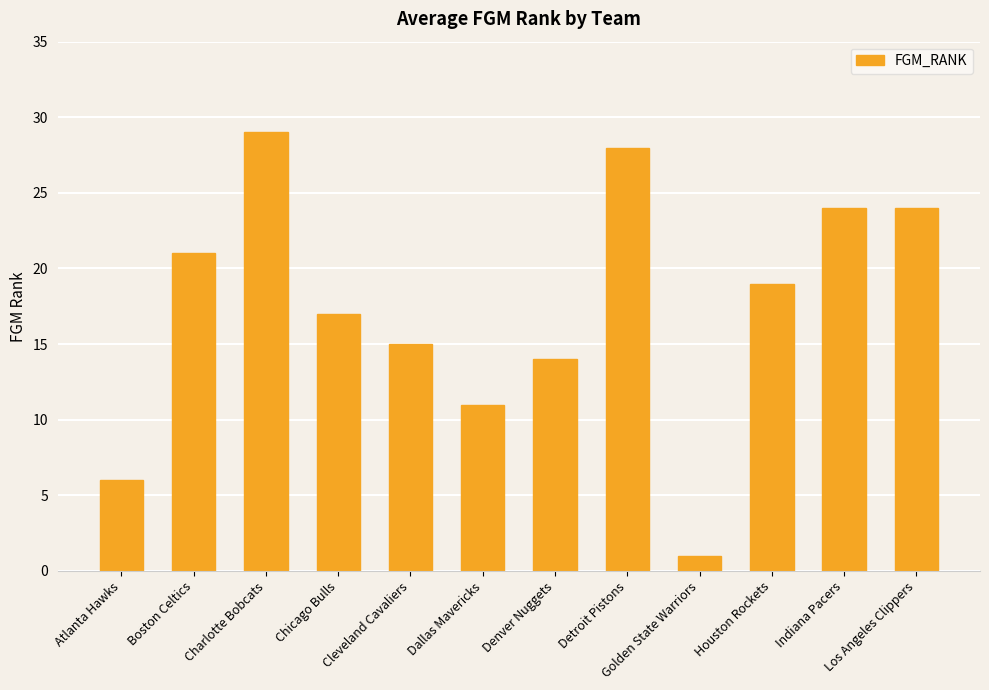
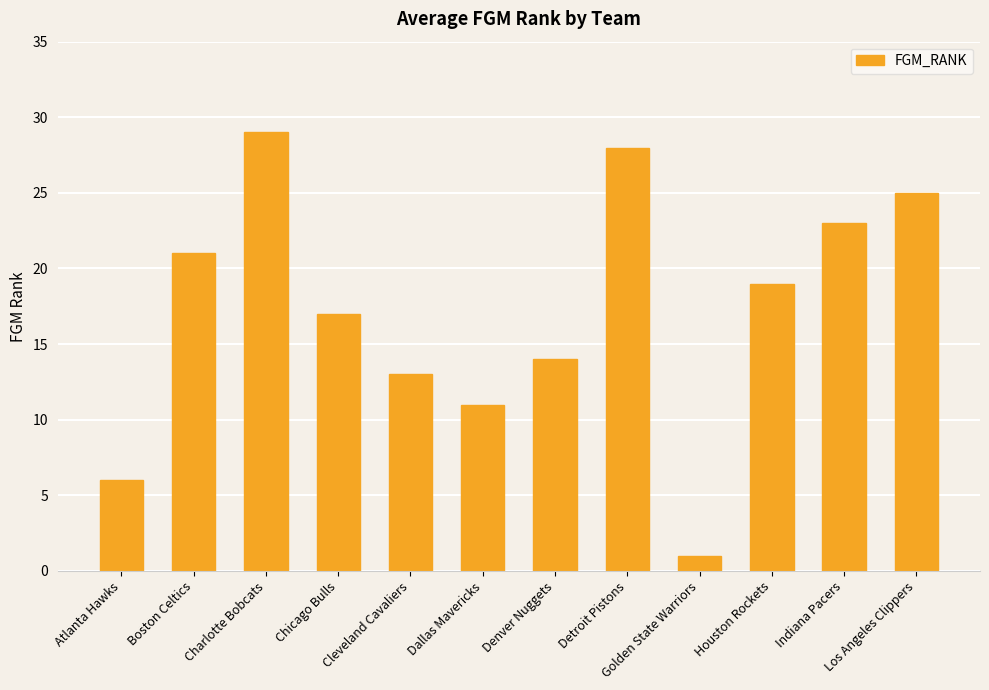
Cleveland Cavaliers: 15 -> 13
Indiana Pacers: 24 -> 23
Los Angeles Clippers: 24 -> 25
